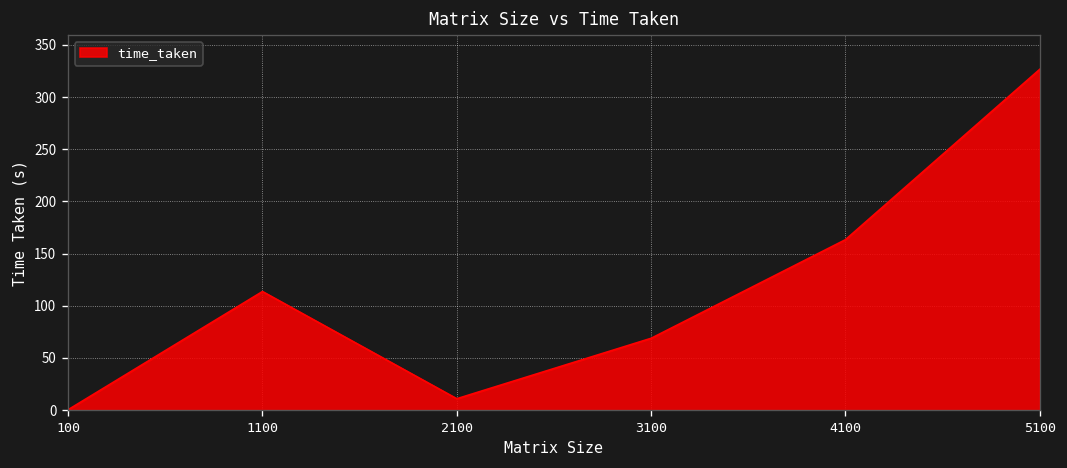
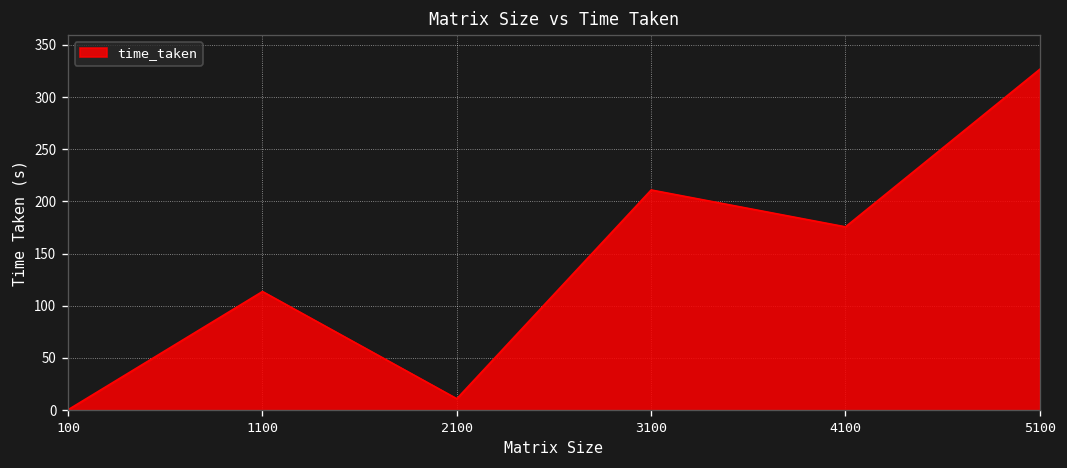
3100: 70 -> 210
4100: 160 -> 180
